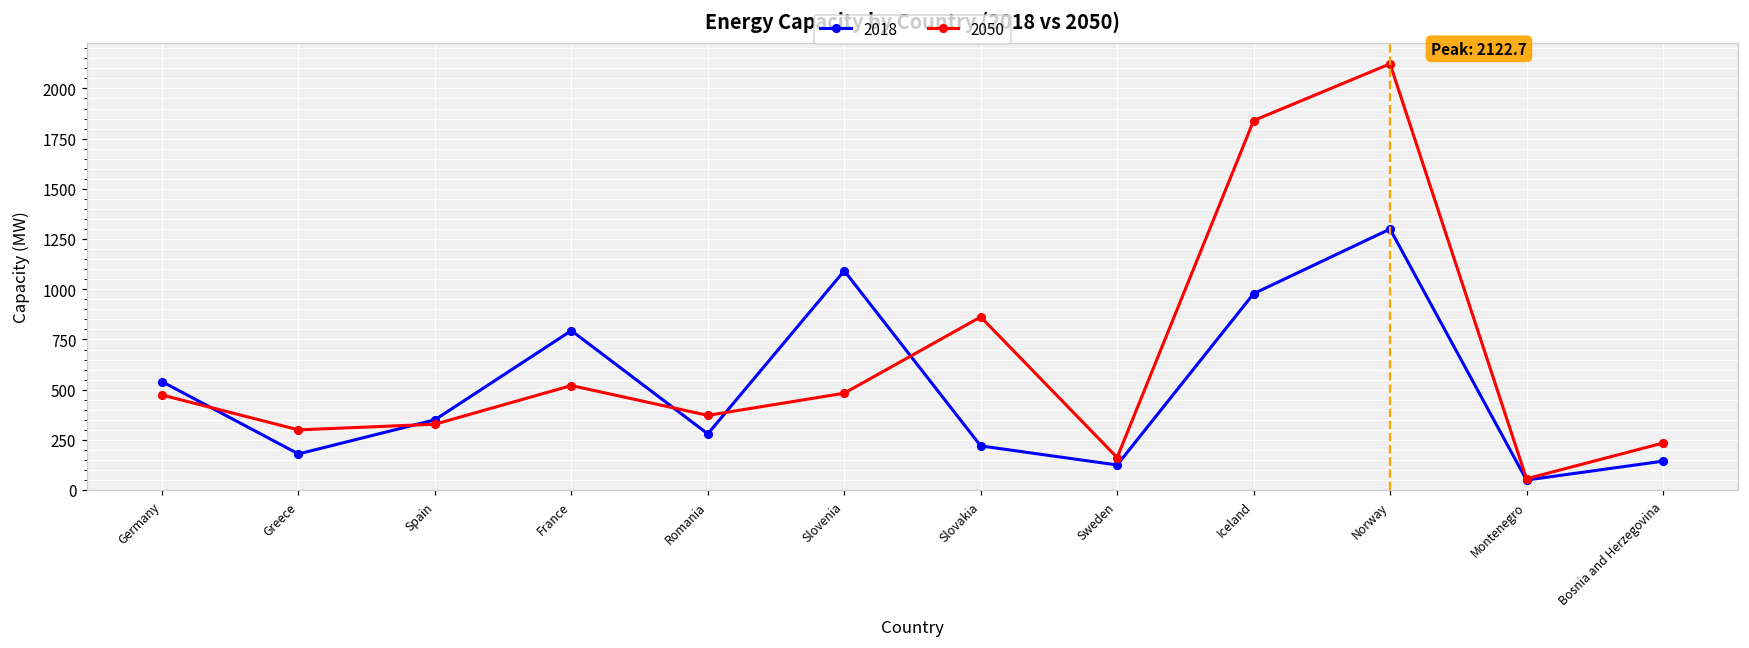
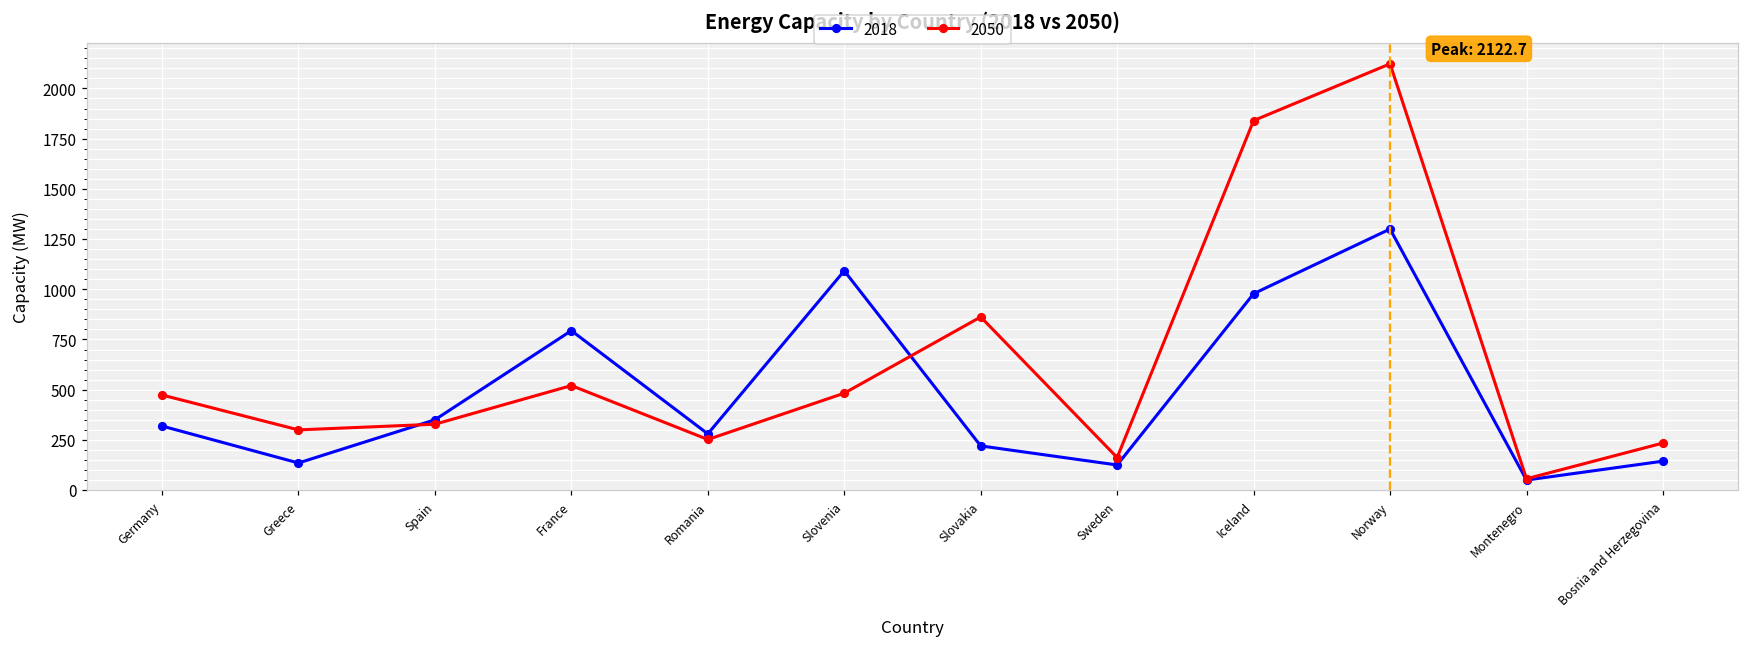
2018, Germany: 540 -> 320
2018, Greece: 180 -> 140
2050, Romania: 370 -> 250
